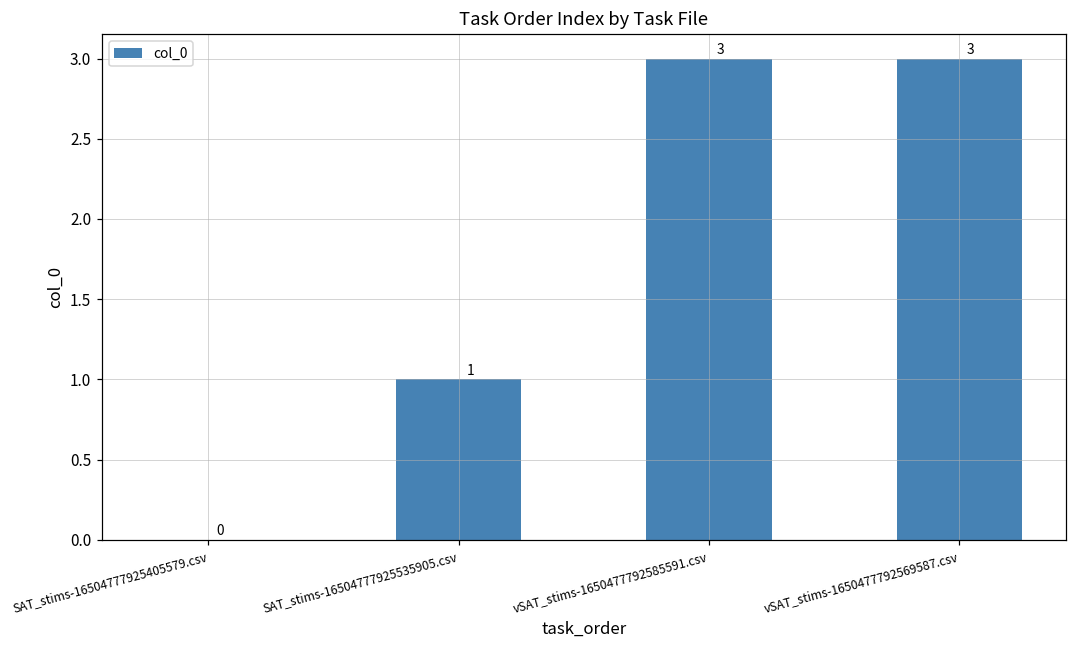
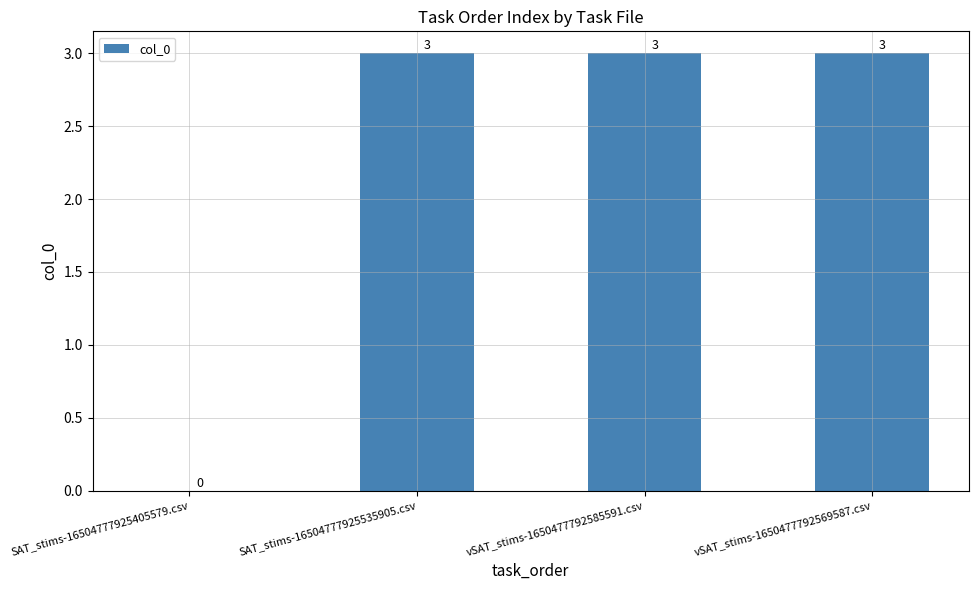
SAT_stims-16504777925535905.csv: 1 -> 3
